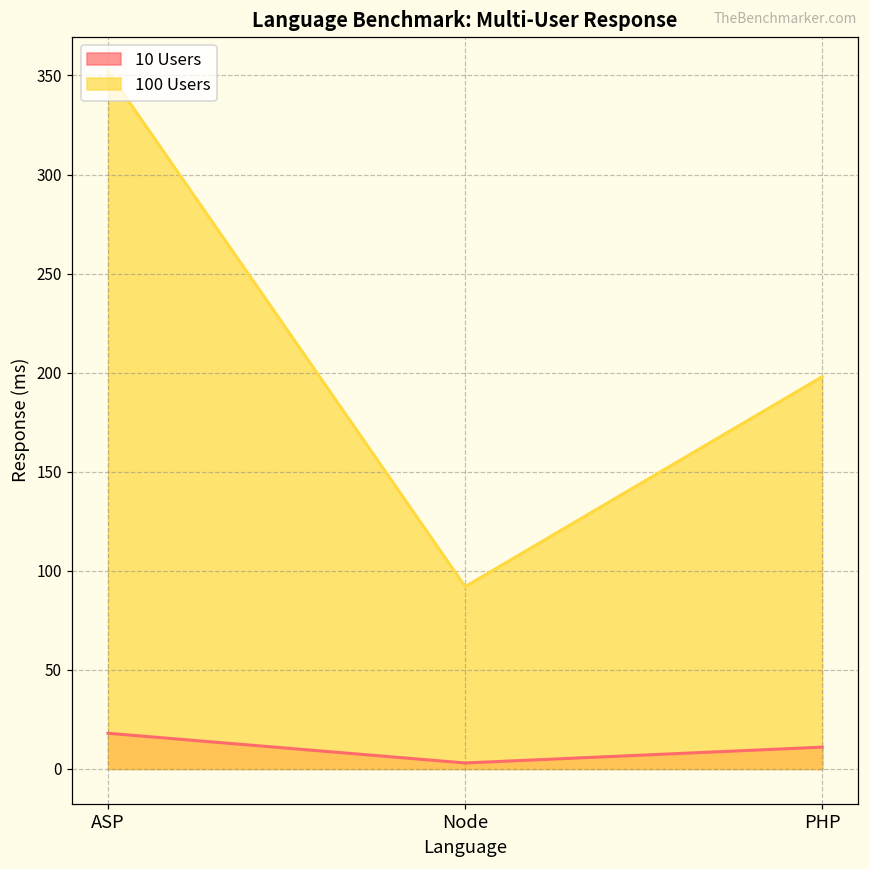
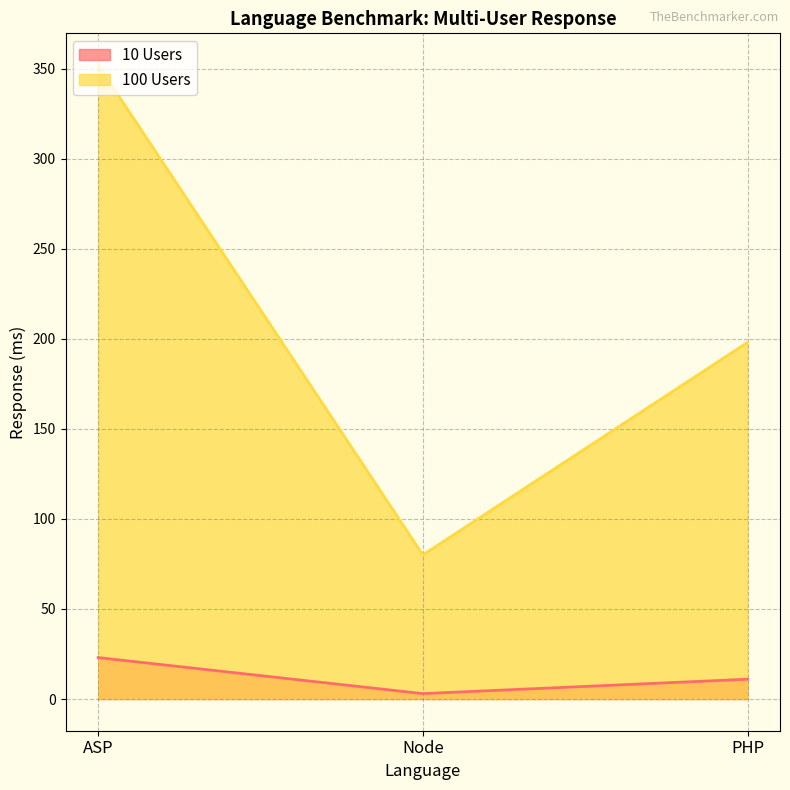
10 Users, ASP: 18 -> 23
100 Users, Node: 92 -> 80
